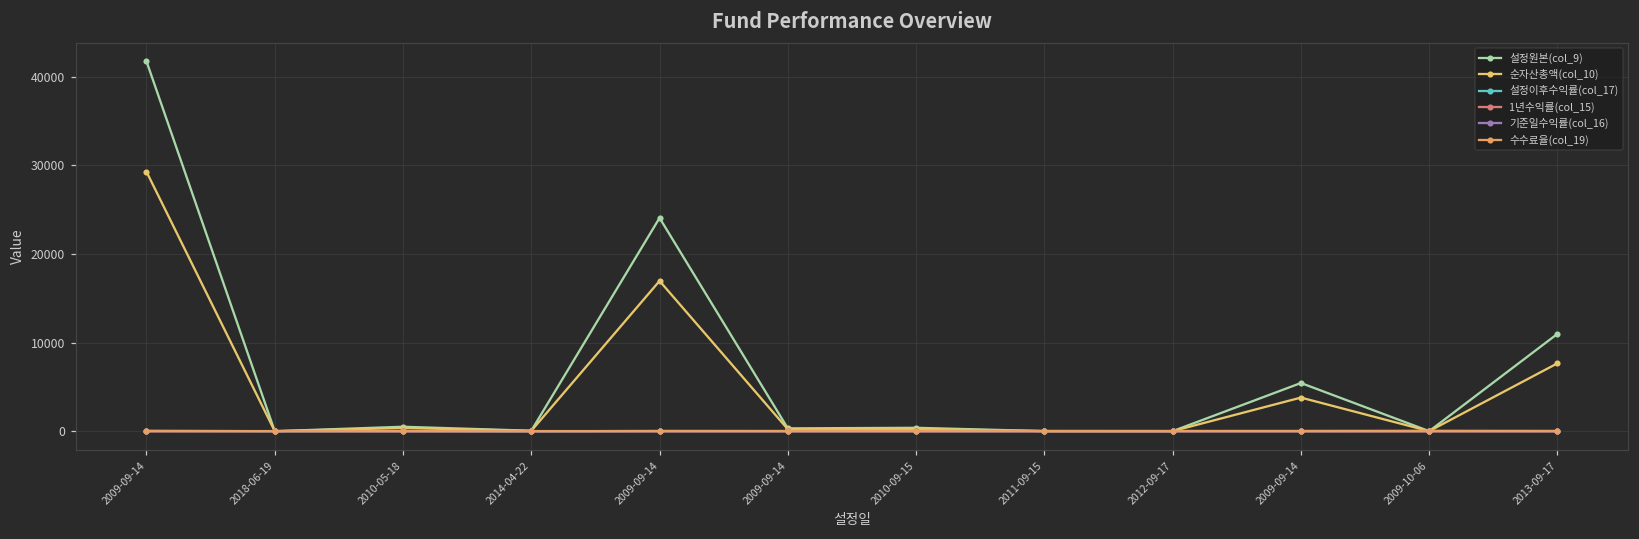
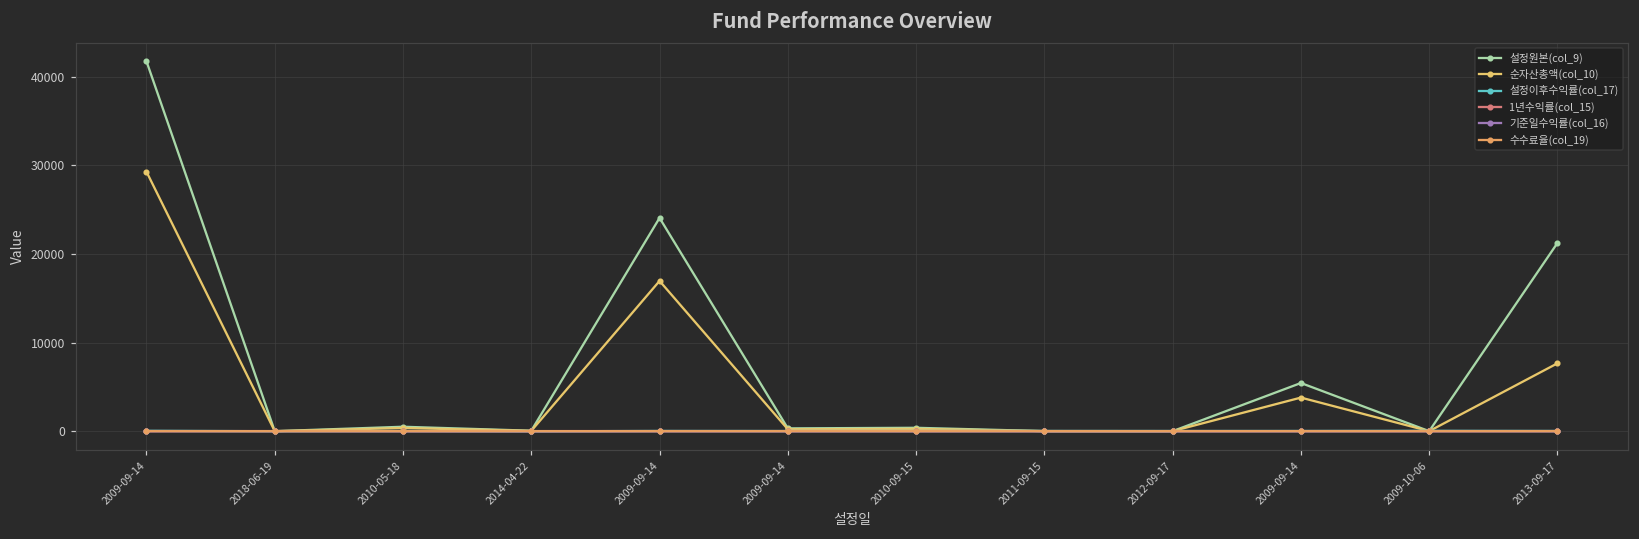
설정원본(col_9), 2013-09-17: 11000 -> 21000
